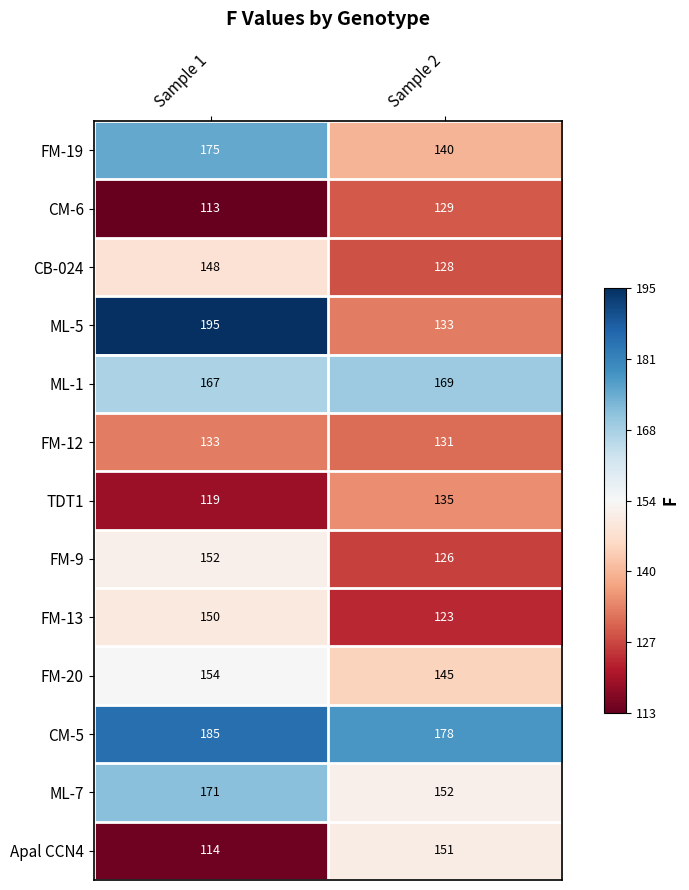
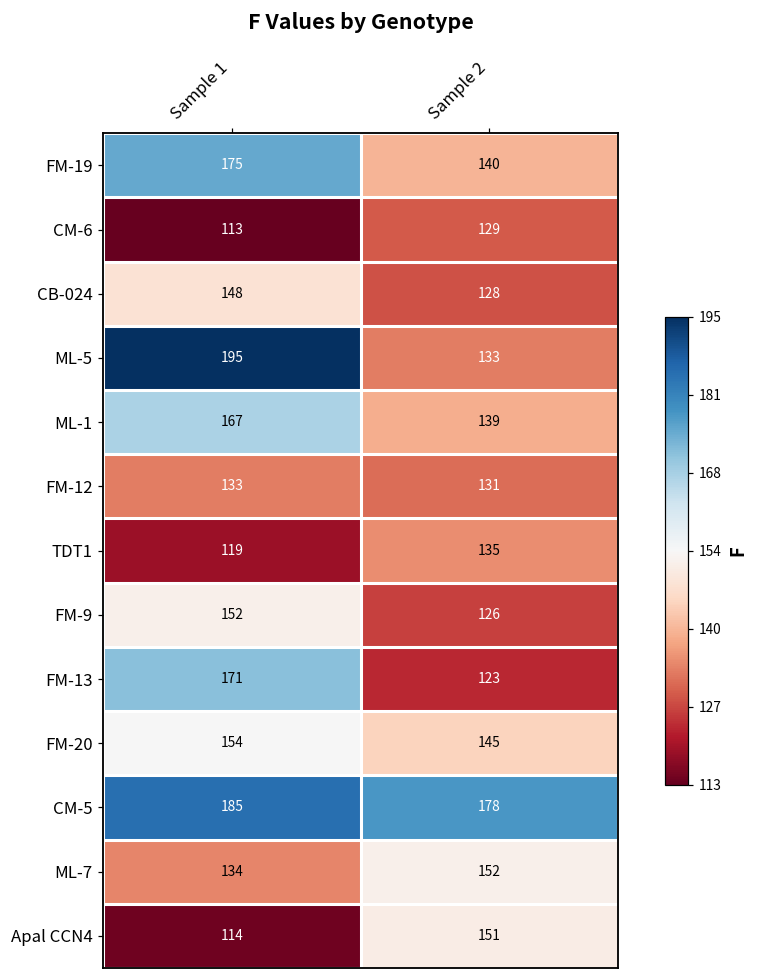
ML-1, Sample 2: 169 -> 139
FM-13, Sample 1: 150 -> 171
ML-7, Sample 1: 171 -> 134
